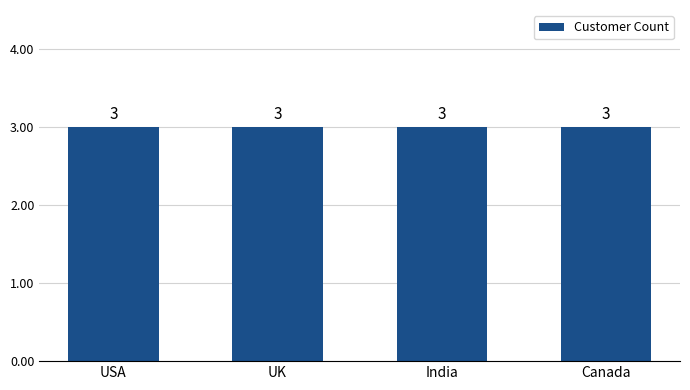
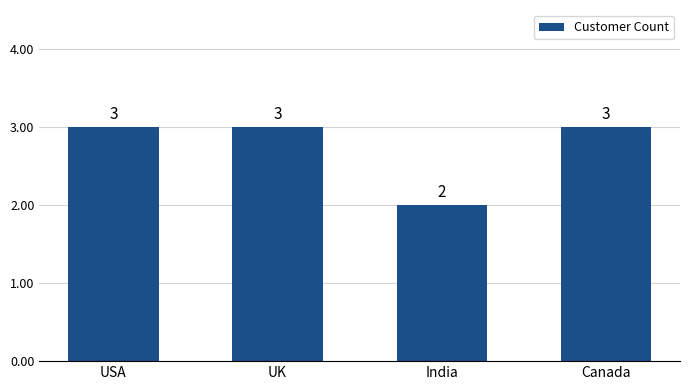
India: 3 -> 2
